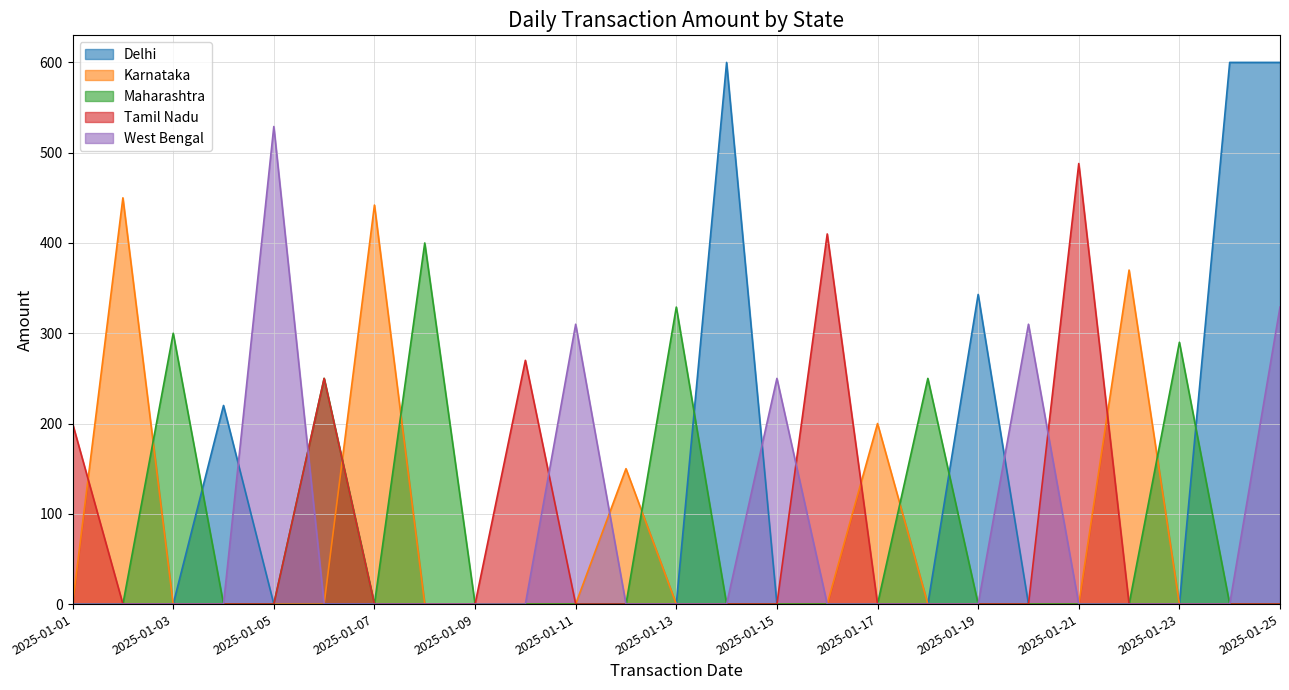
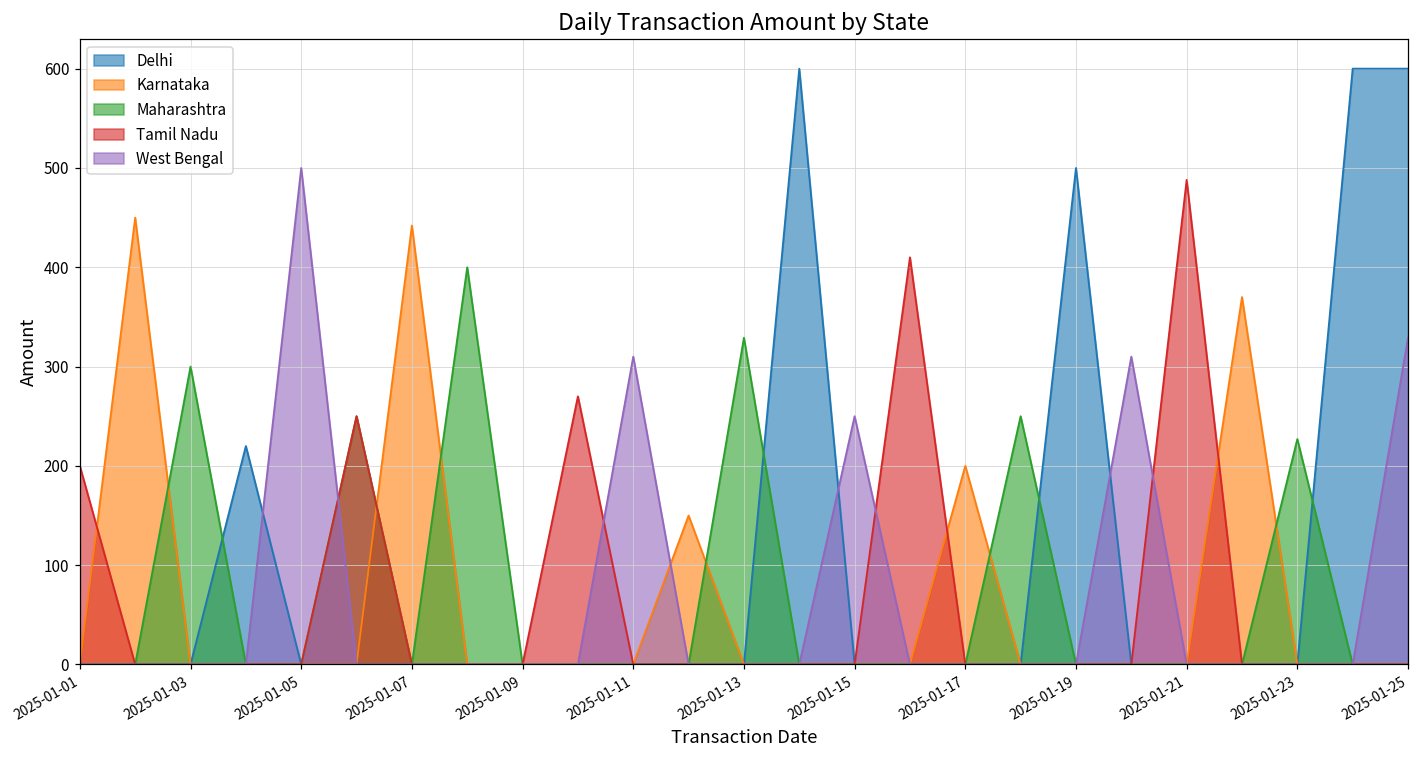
West Bengal, 2025-01-05: 530 -> 500
Delhi, 2025-01-19: 340 -> 500
Maharashtra, 2025-01-23: 290 -> 230
